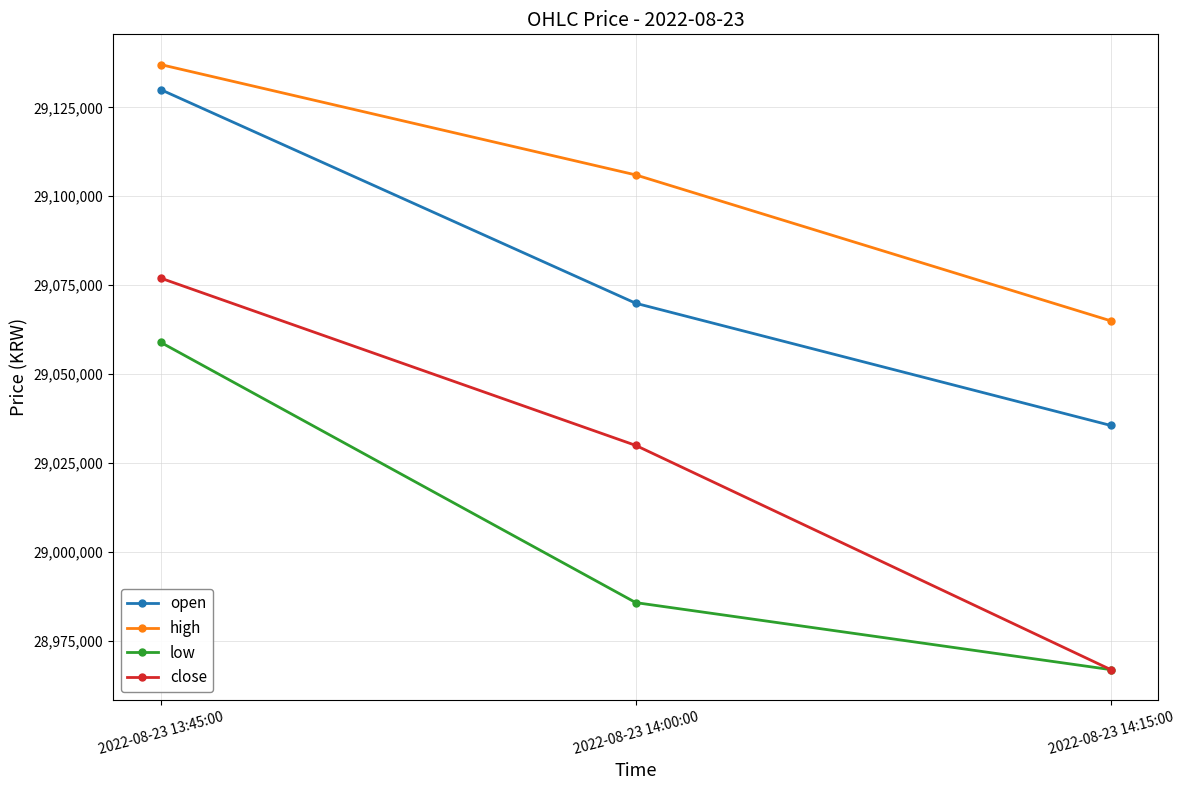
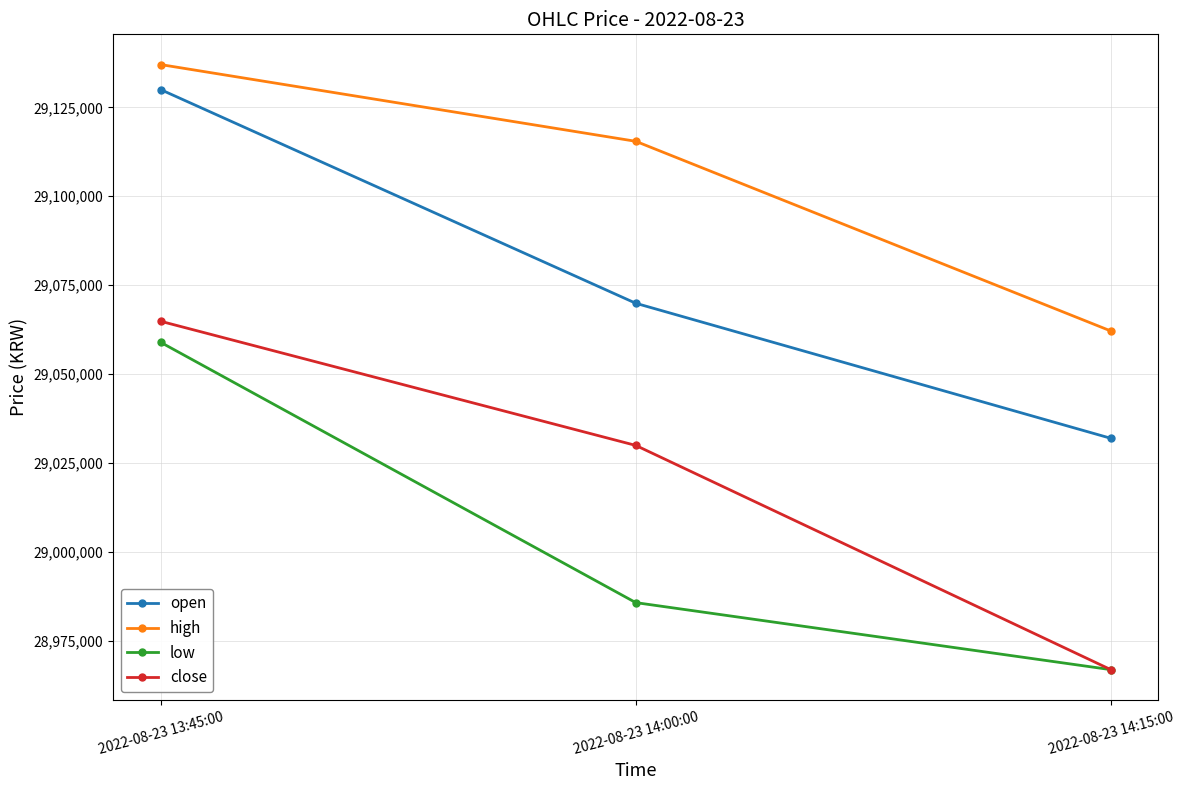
close, 2022-08-23 13:45:00: 29,077,000 -> 29,065,000
high, 2022-08-23 14:00:00: 29,106,000 -> 29,115,000
open, 2022-08-23 14:15:00: 29,036,000 -> 29,032,000
high, 2022-08-23 14:15:00: 29,065,000 -> 29,062,000
